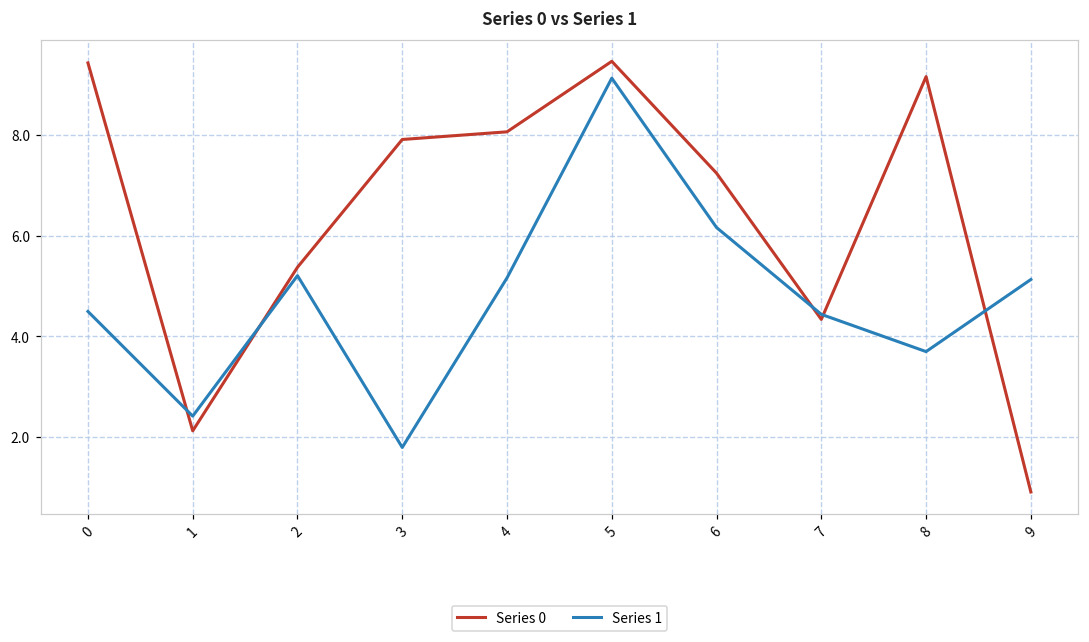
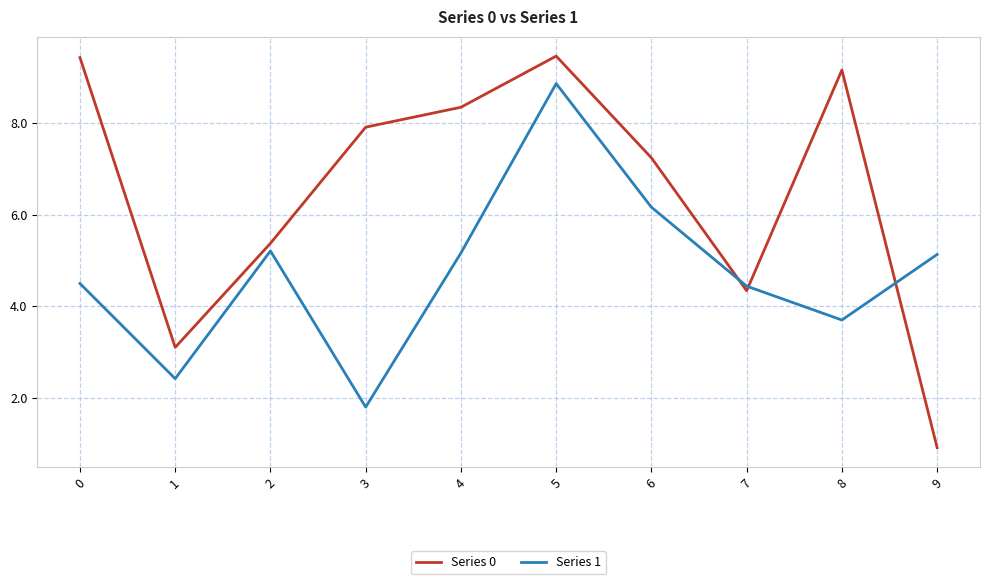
Series 0, 1: 2.1 -> 3.1
Series 0, 4: 8.1 -> 8.3
Series 1, 5: 9.1 -> 8.9
